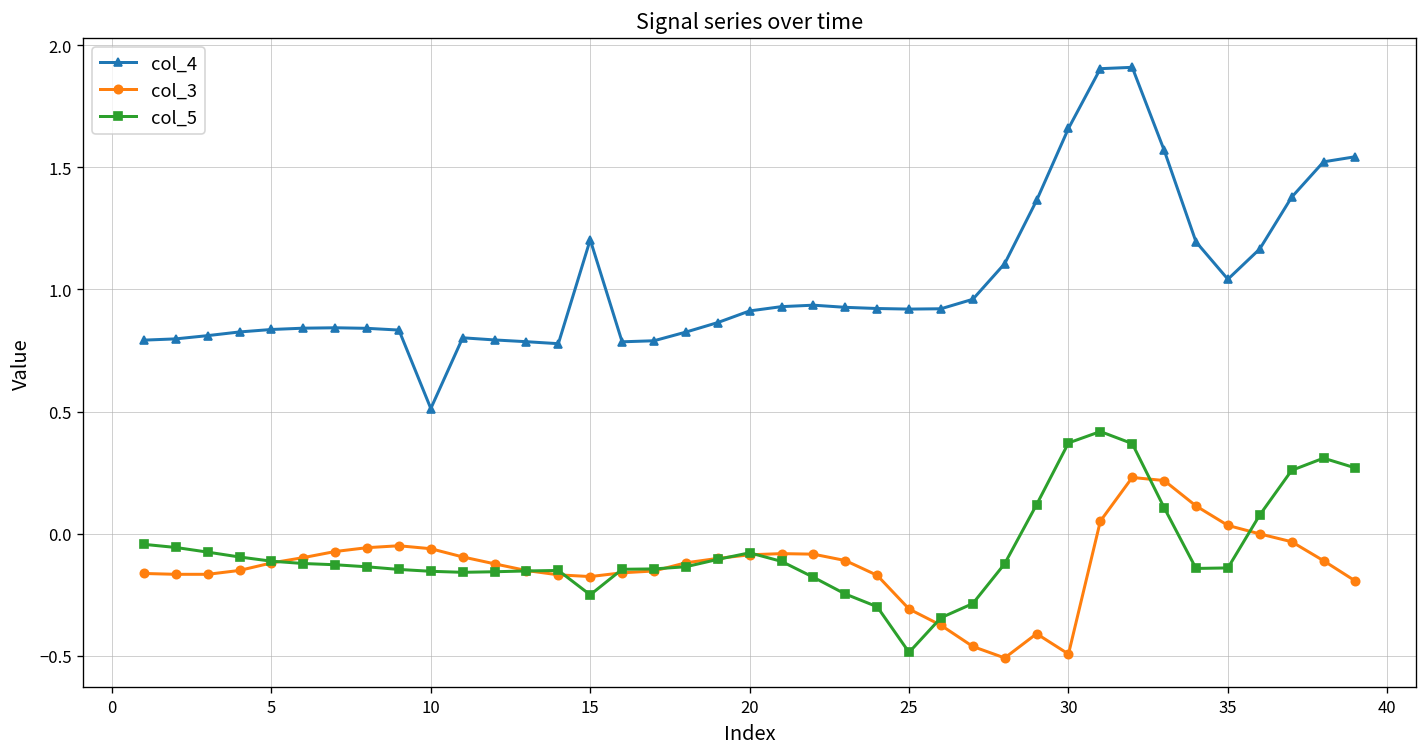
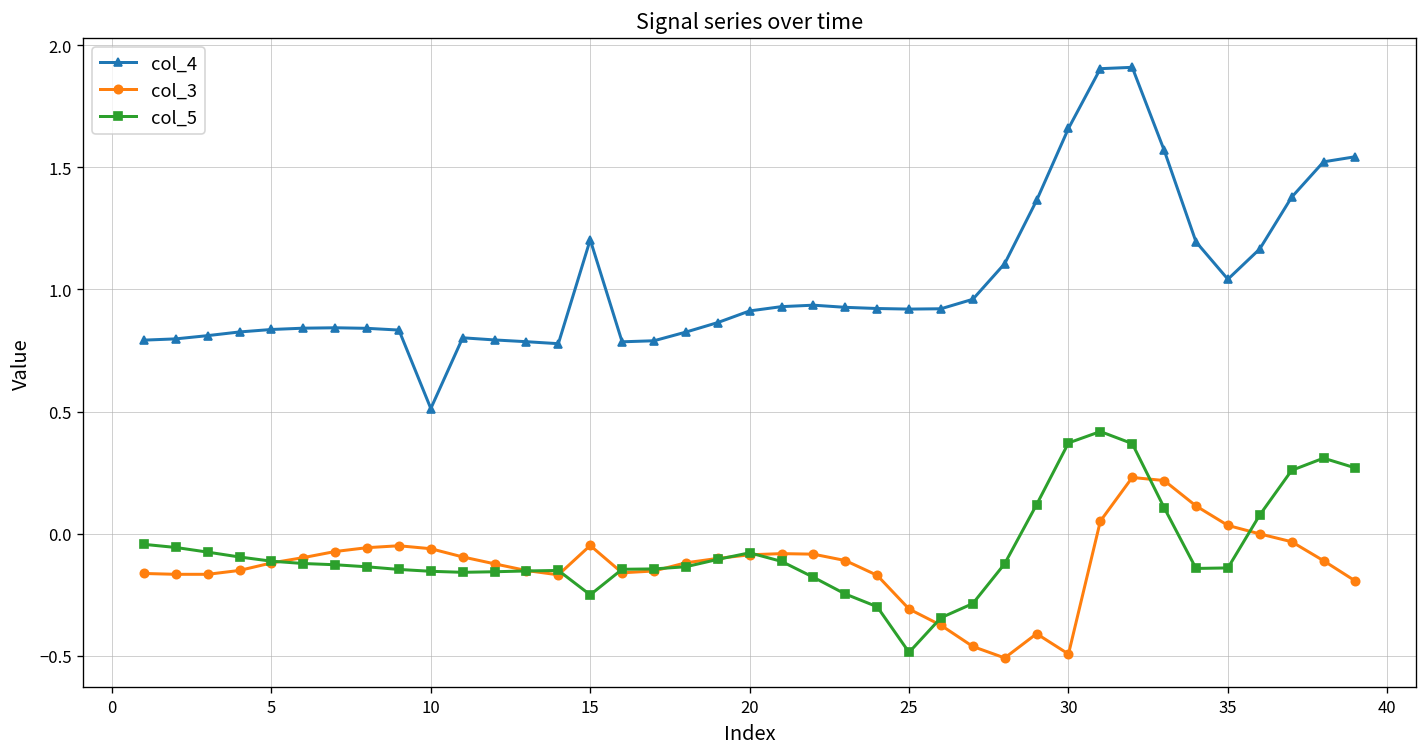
col_3, 15: -0.18 -> -0.05
